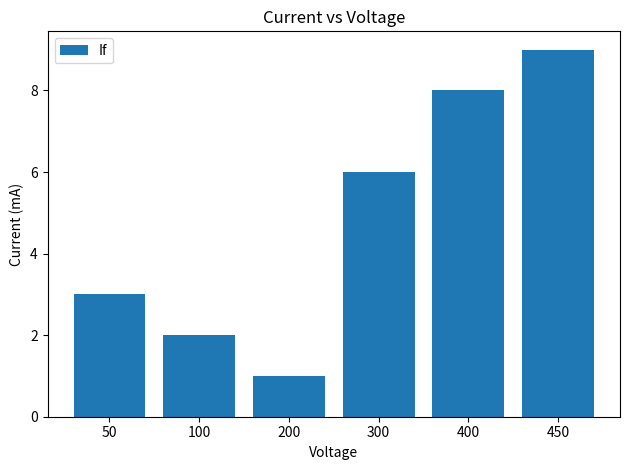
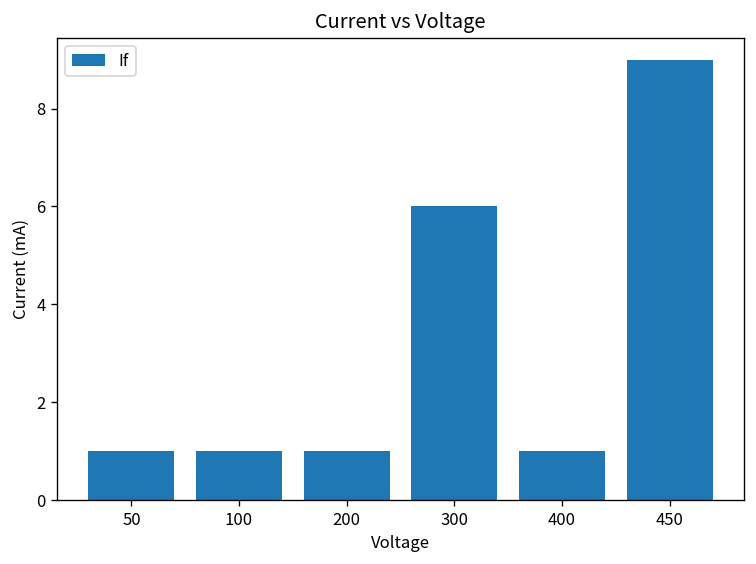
50: 3 -> 1
100: 2 -> 1
400: 8 -> 1
